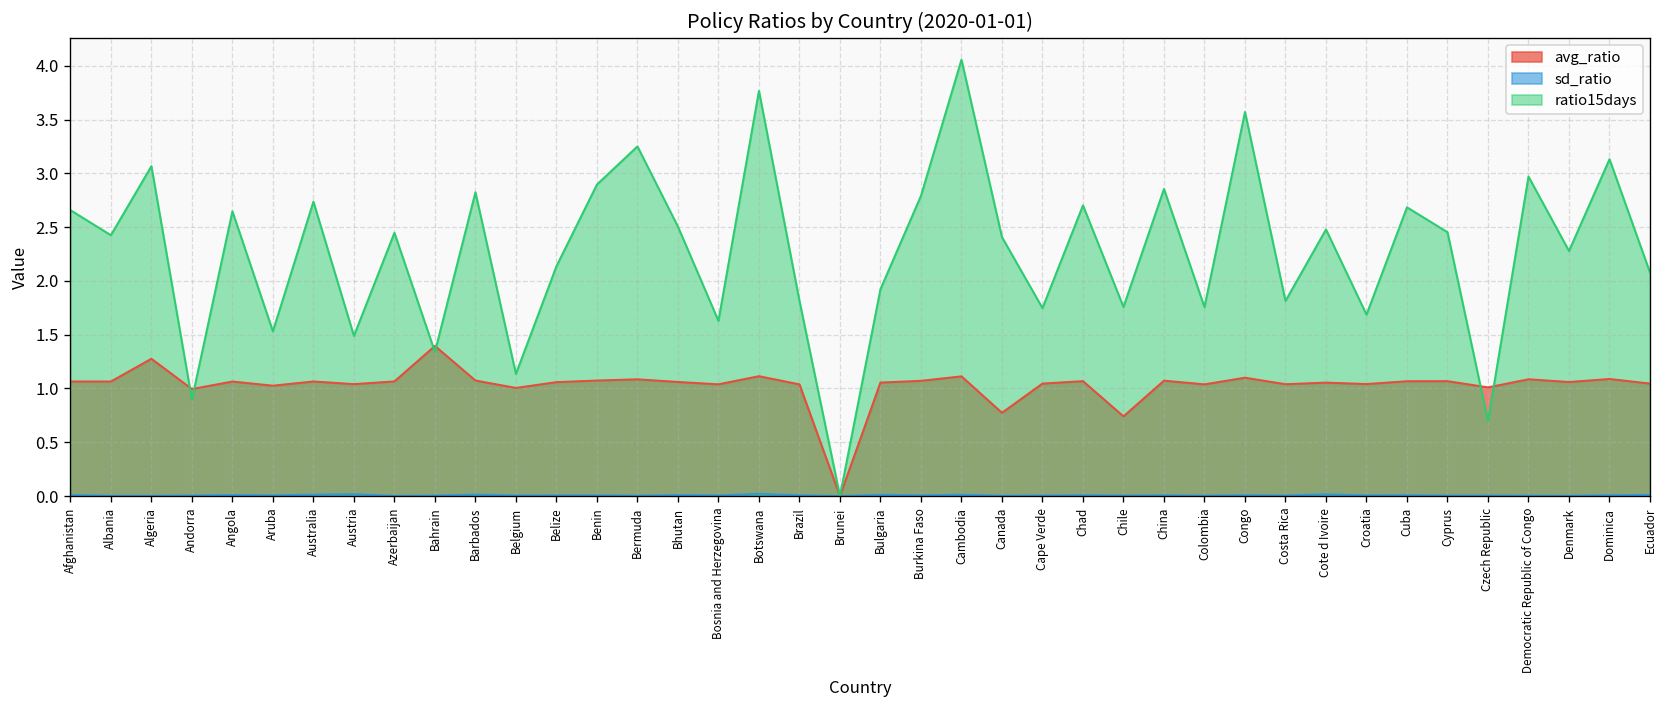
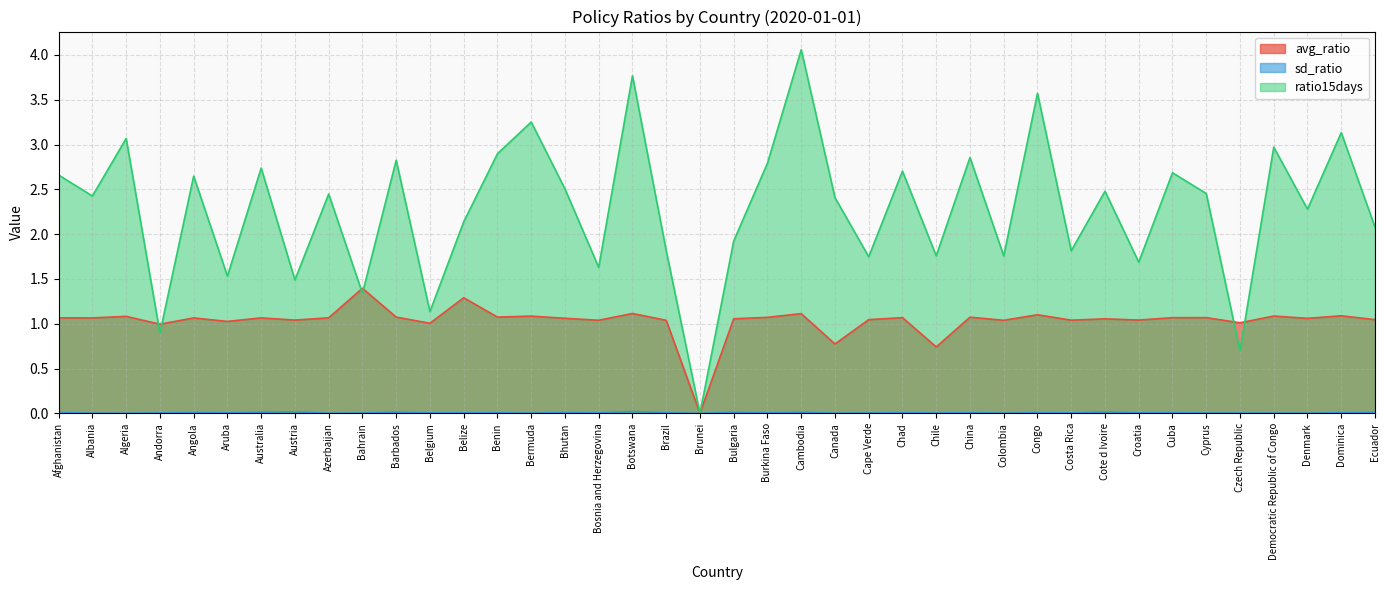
avg_ratio, Algeria: 1.3 -> 1.1
avg_ratio, Belize: 1.1 -> 1.3
